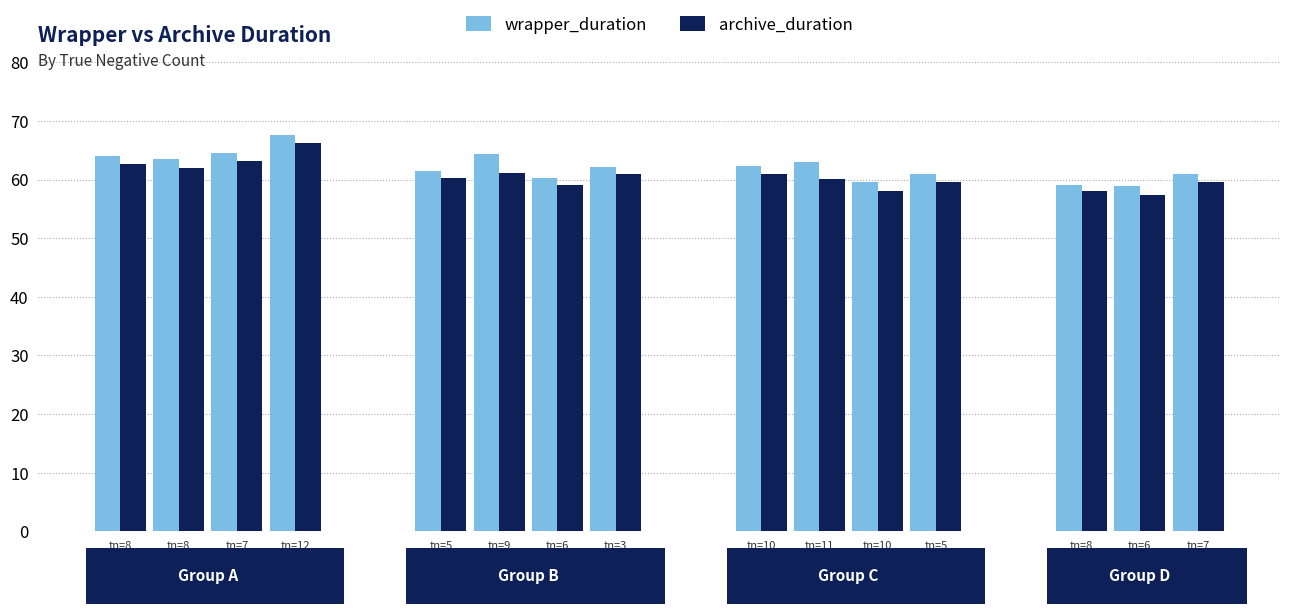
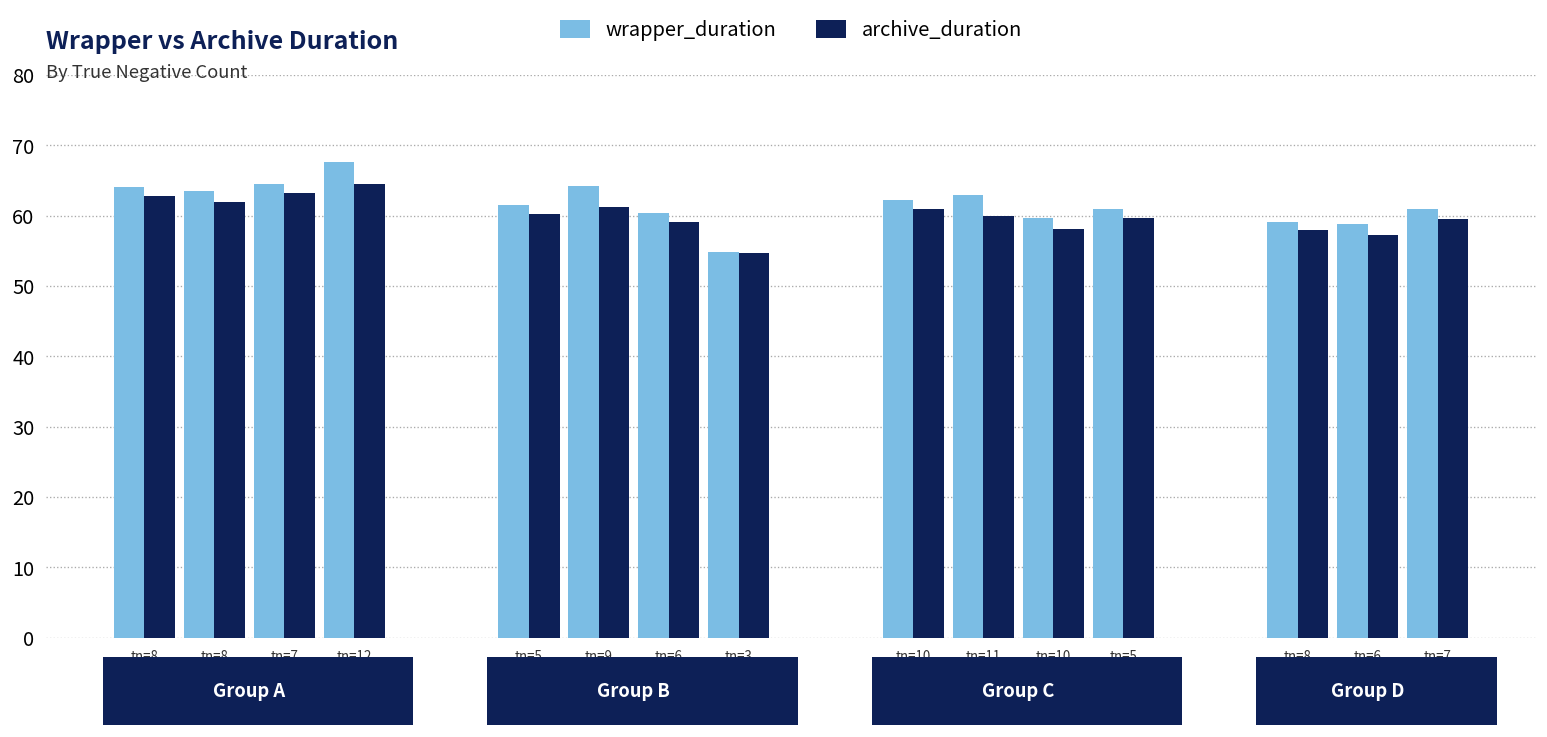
archive_duration, tn=12: 66 -> 65
wrapper_duration, tn=3: 62 -> 55
archive_duration, tn=3: 61 -> 55
